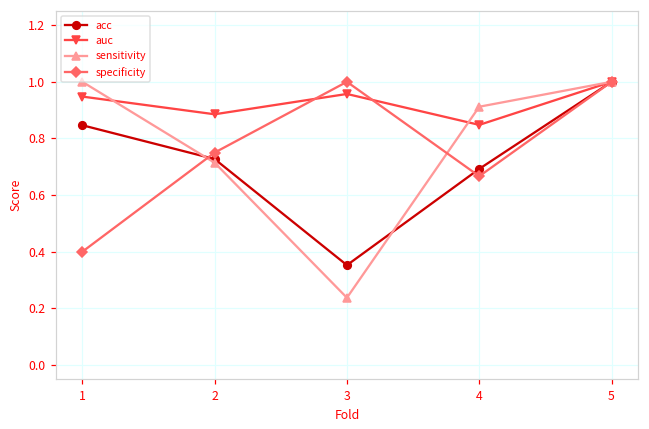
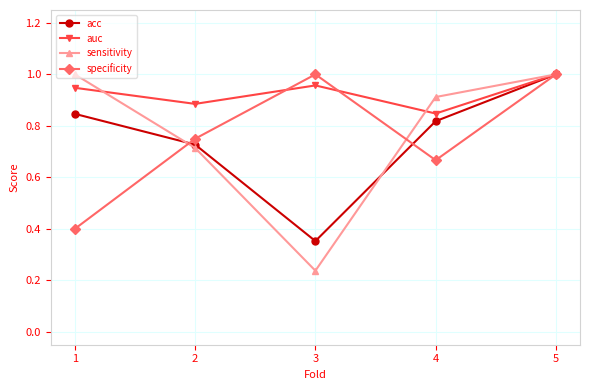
acc, 4: 0.69 -> 0.82
